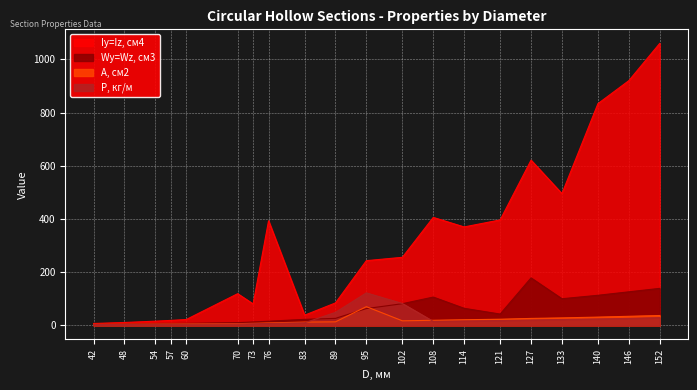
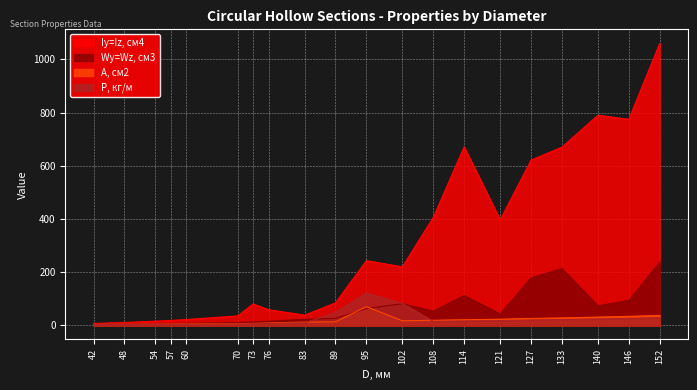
Iy=Iz, см4, 70: 120 -> 40
Iy=Iz, см4, 76: 390 -> 60
Iy=Iz, см4, 102: 260 -> 220
Wy=Wz, см3, 108: 110 -> 50
Iy=Iz, см4, 114: 370 -> 670
Wy=Wz, см3, 114: 60 -> 110
Iy=Iz, см4, 133: 500 -> 670
Wy=Wz, см3, 133: 100 -> 210
Iy=Iz, см4, 140: 830 -> 790
Wy=Wz, см3, 140: 110 -> 70
Iy=Iz, см4, 146: 920 -> 770
Wy=Wz, см3, 146: 130 -> 90
Wy=Wz, см3, 152: 140 -> 240
